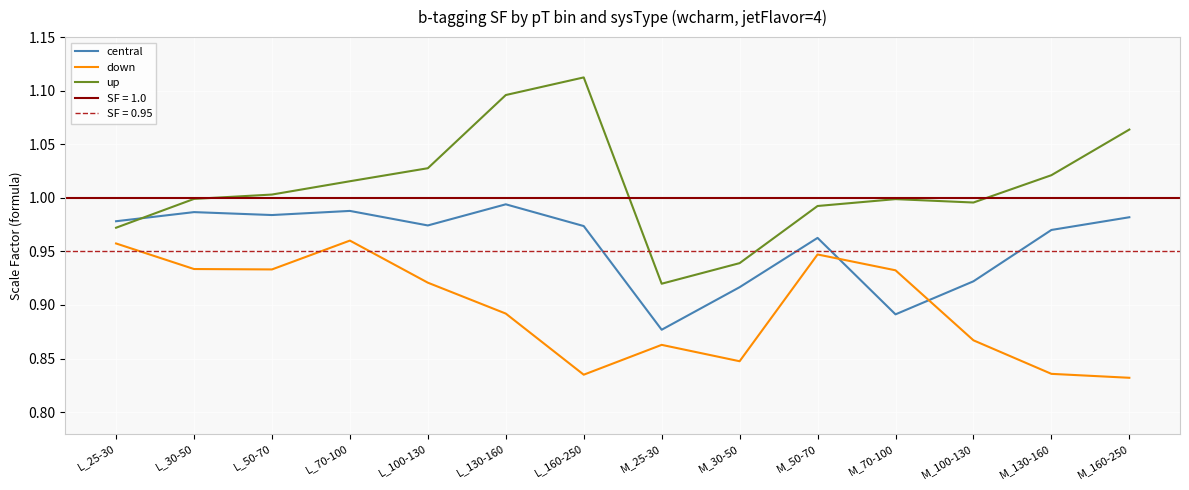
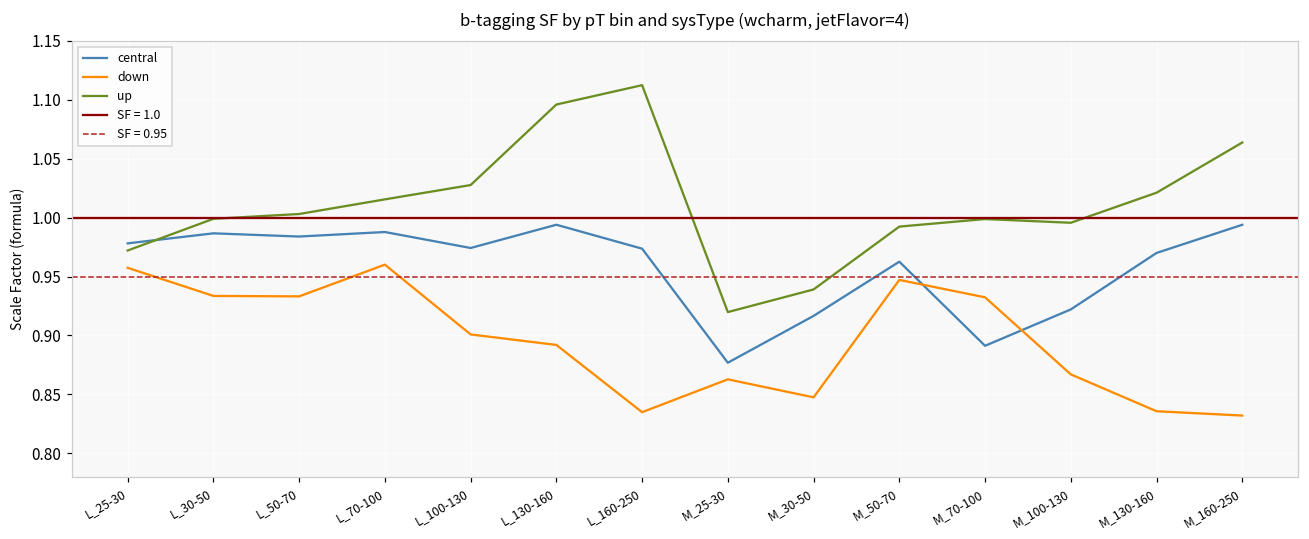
down, L_100-130: 0.921 -> 0.901
central, M_160-250: 0.982 -> 0.994
